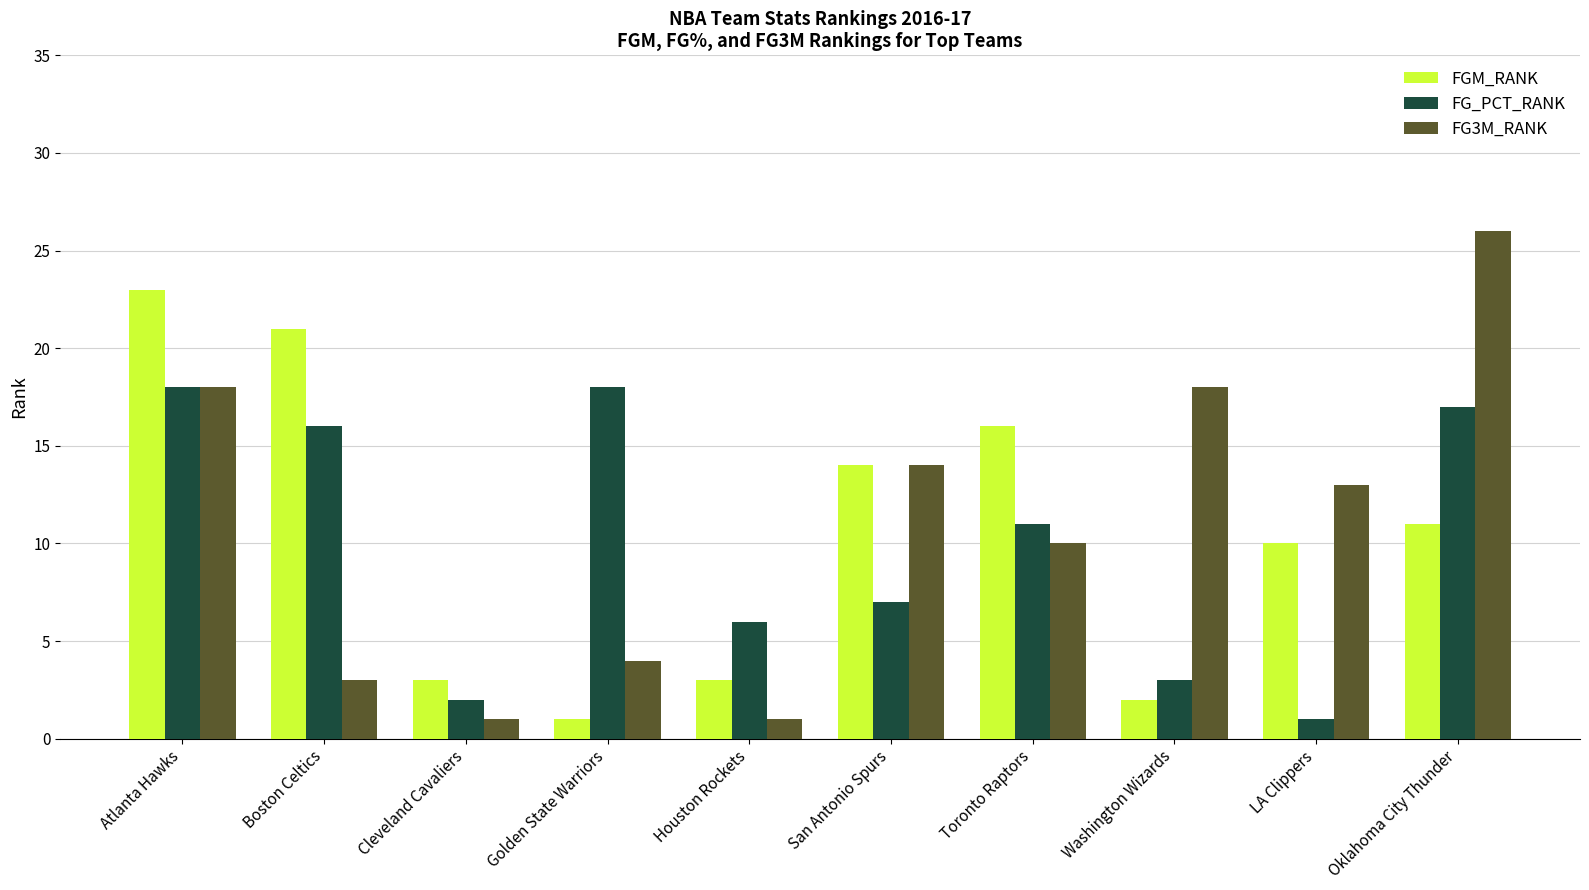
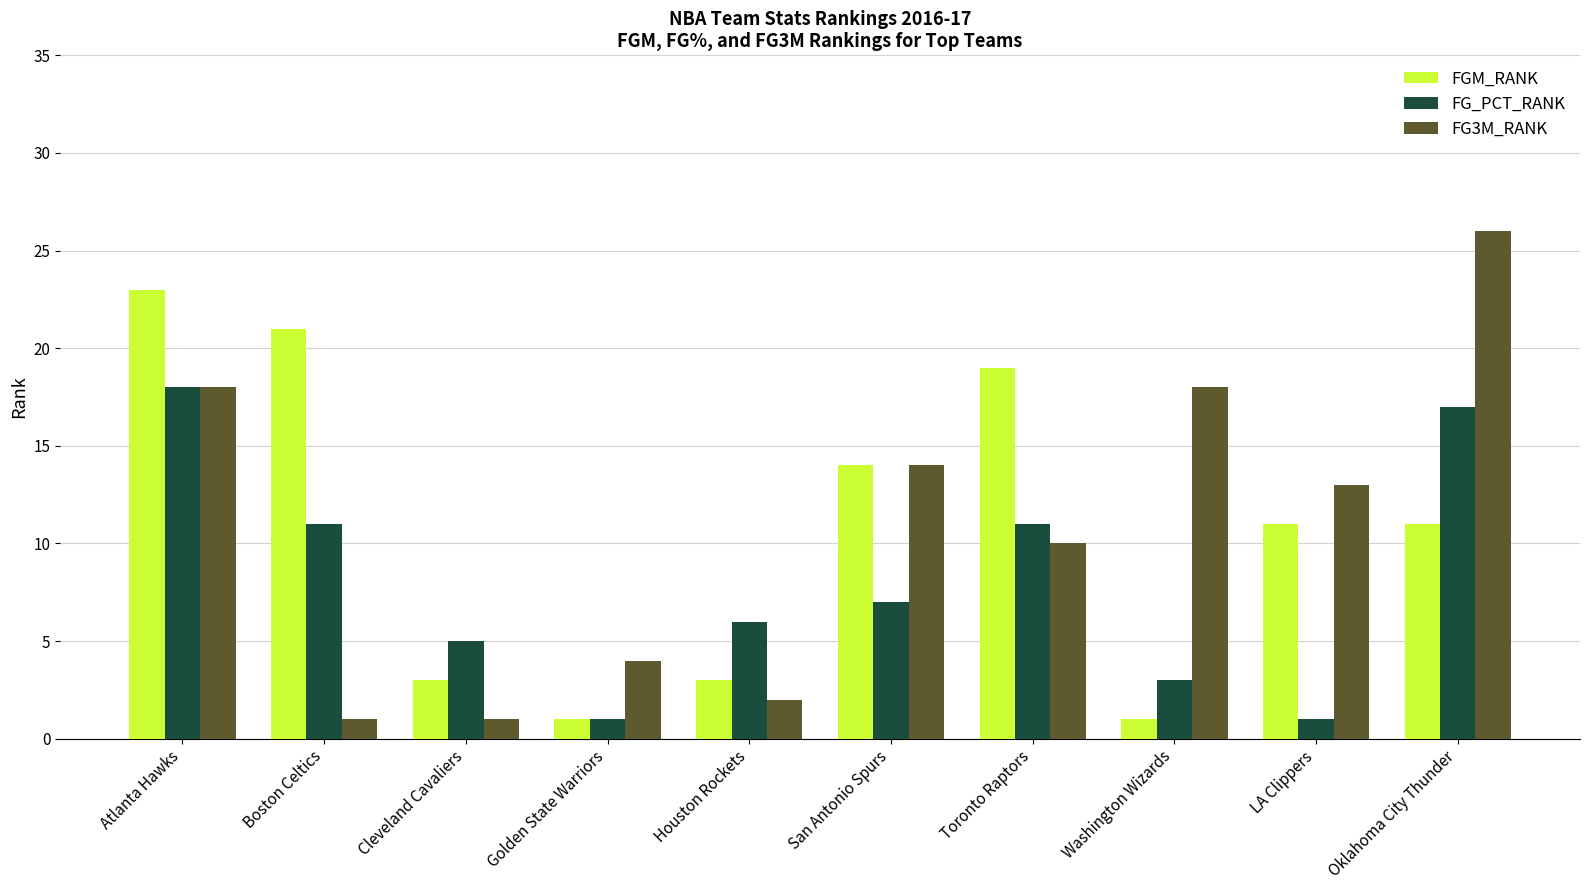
FG_PCT_RANK, Boston Celtics: 16 -> 11
FG3M_RANK, Boston Celtics: 3 -> 1
FG_PCT_RANK, Cleveland Cavaliers: 2 -> 5
FG_PCT_RANK, Golden State Warriors: 18 -> 1
FG3M_RANK, Houston Rockets: 1 -> 2
FGM_RANK, Toronto Raptors: 16 -> 19
FGM_RANK, Washington Wizards: 2 -> 1
FGM_RANK, LA Clippers: 10 -> 11
